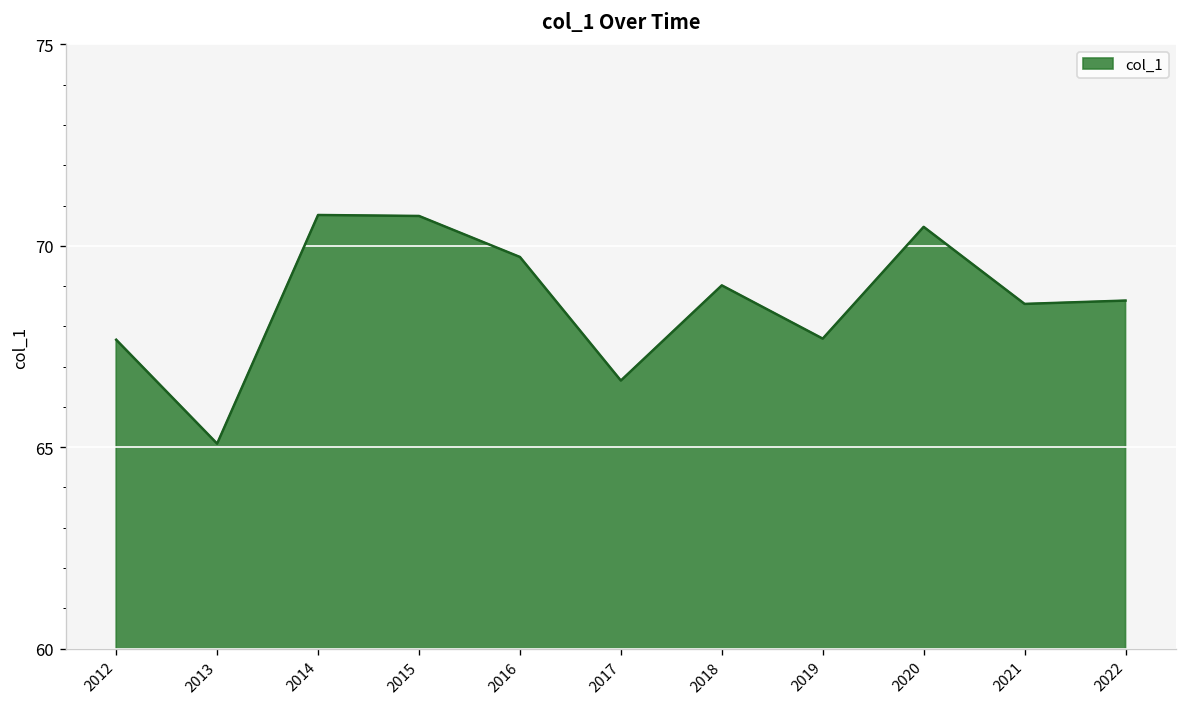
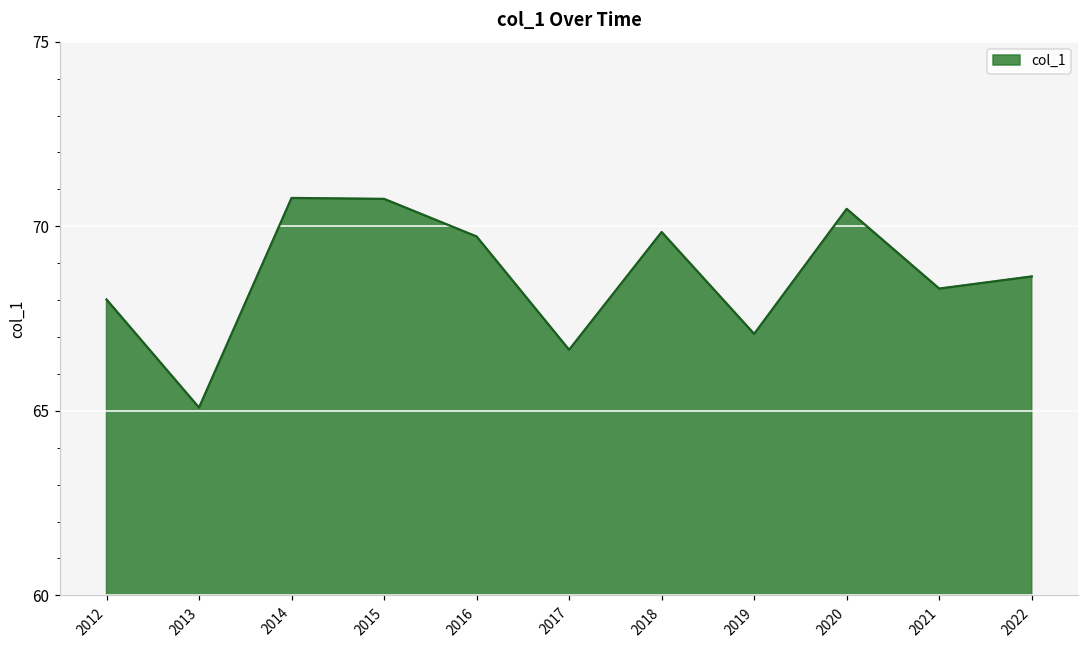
2012: 67.7 -> 68.0
2018: 69.0 -> 69.8
2019: 67.7 -> 67.1
2021: 68.6 -> 68.3
